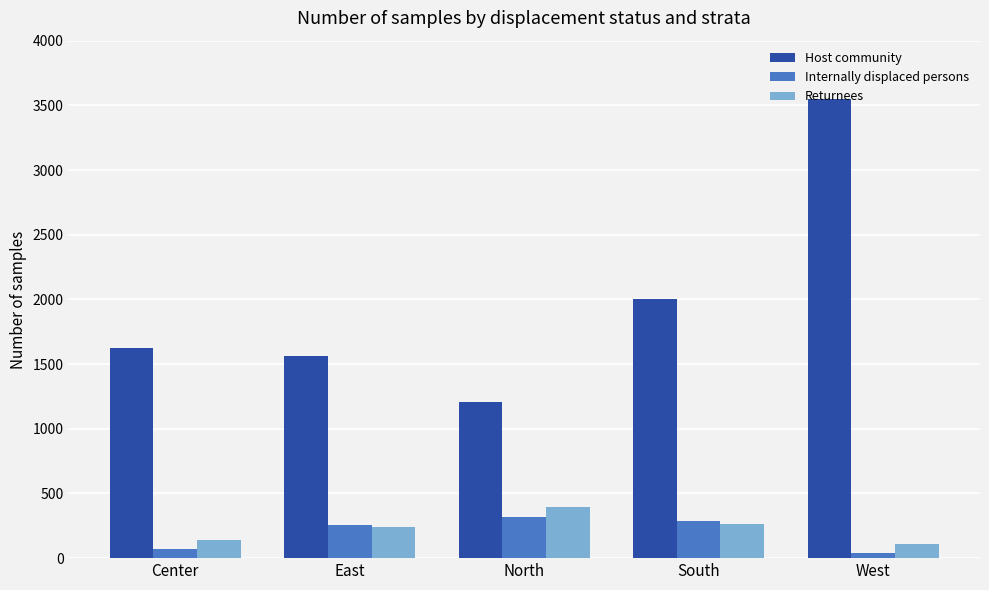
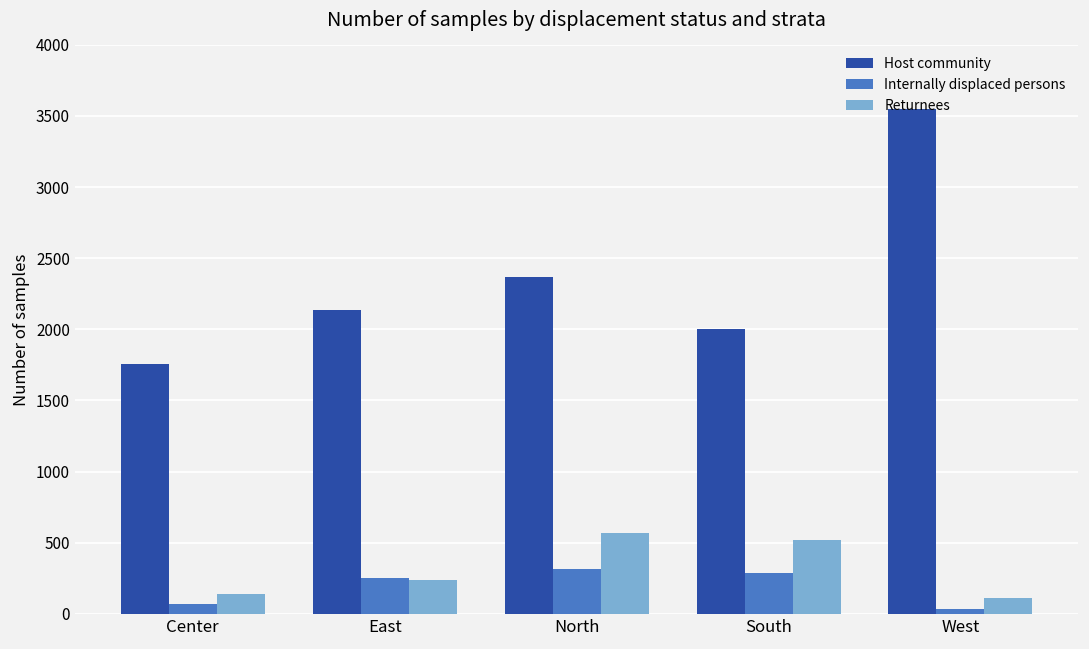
Host community, Center: 1630 -> 1760
Host community, East: 1560 -> 2130
Host community, North: 1210 -> 2370
Returnees, North: 390 -> 570
Returnees, South: 270 -> 520
